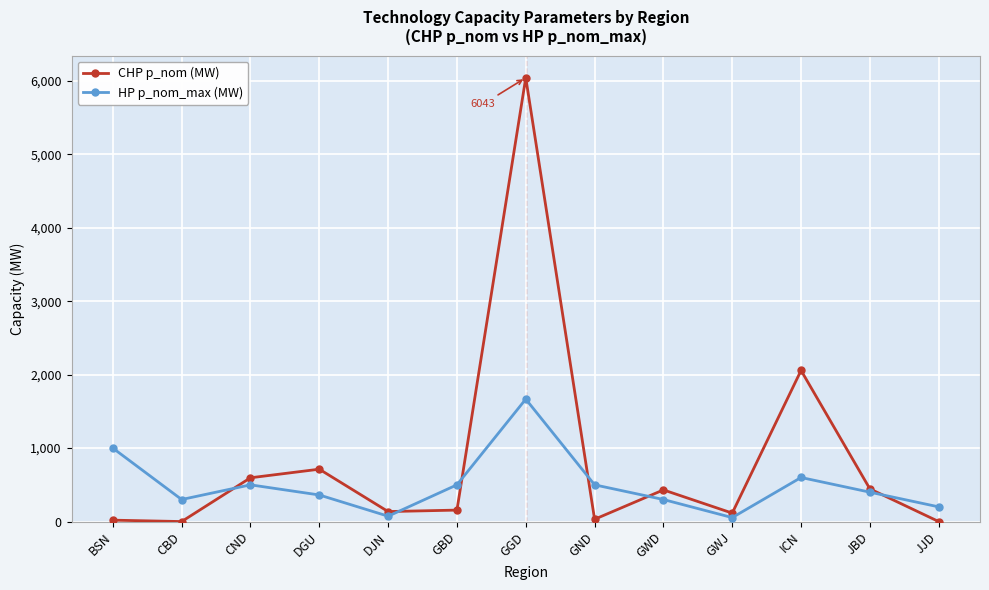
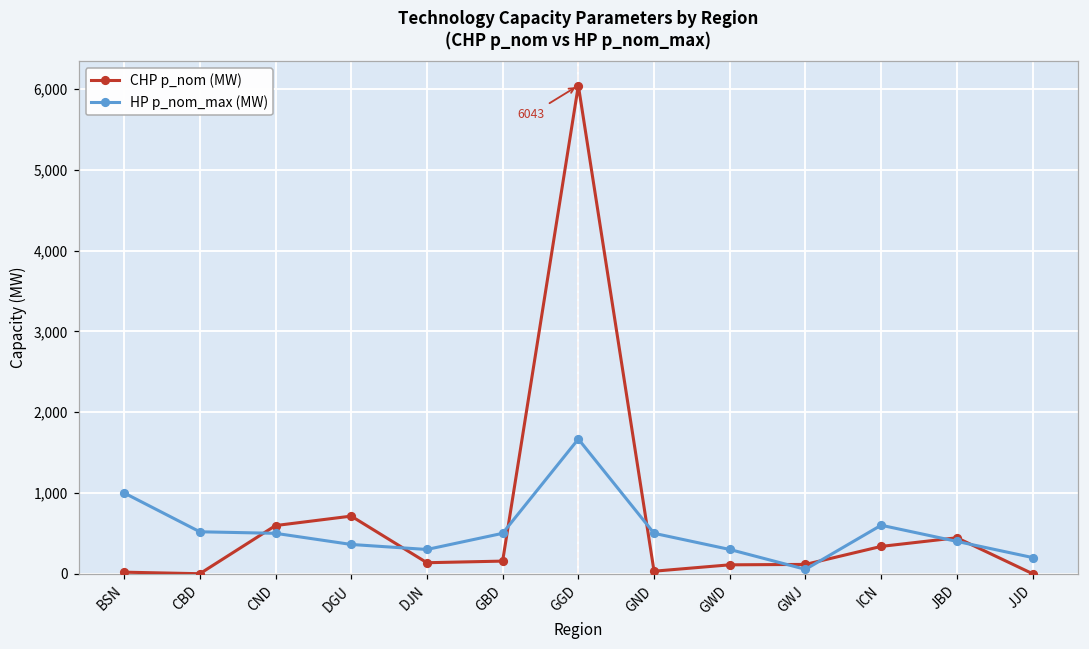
HP p_nom_max (MW), CBD: 300 -> 500
HP p_nom_max (MW), DJN: 100 -> 300
CHP p_nom (MW), GWD: 400 -> 100
CHP p_nom (MW), ICN: 2,100 -> 300
